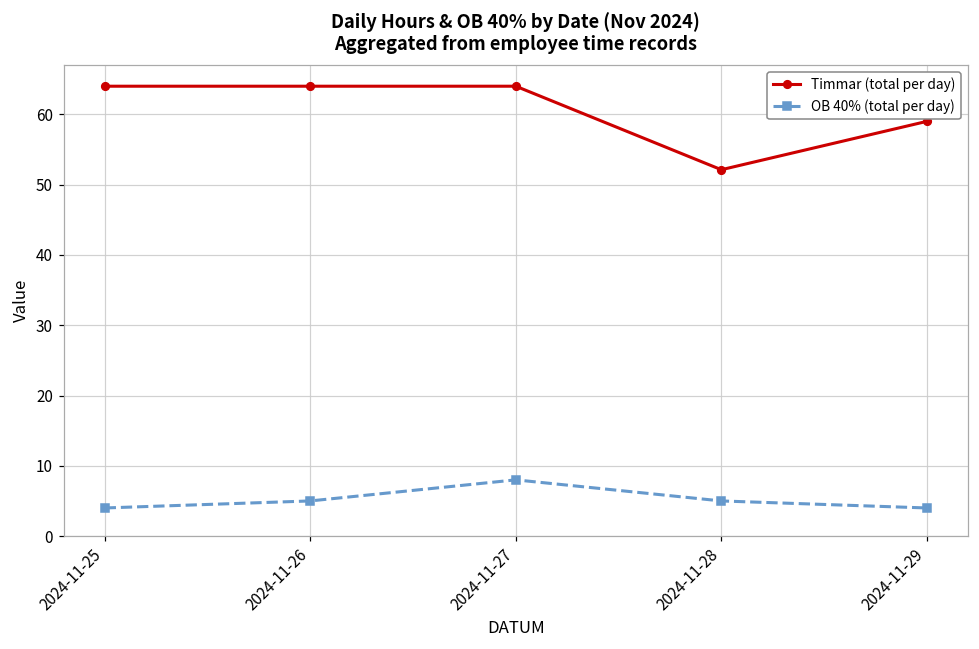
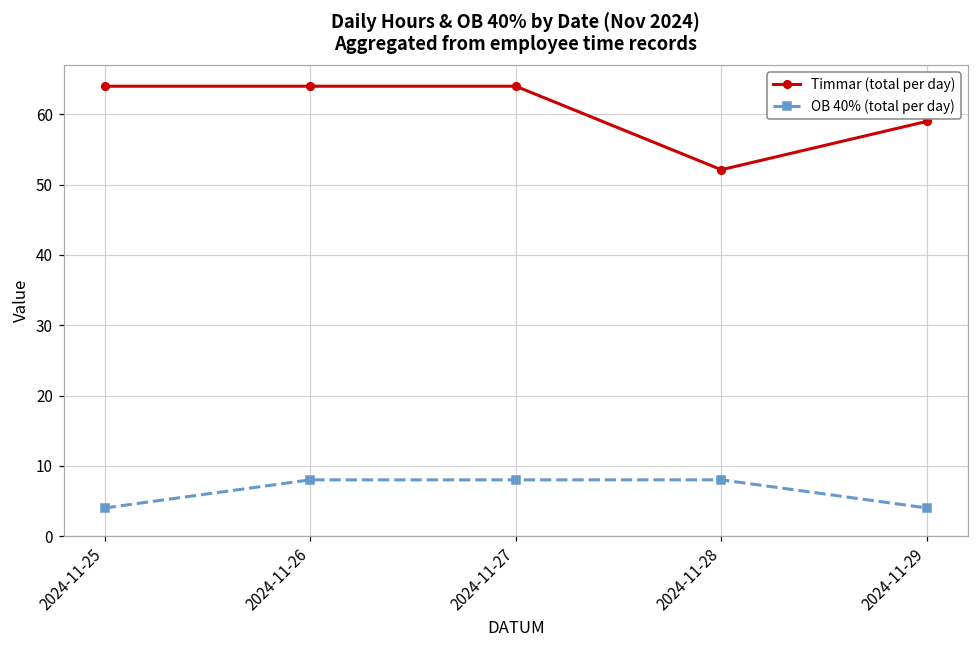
OB 40% (total per day), 2024-11-26: 5 -> 8
OB 40% (total per day), 2024-11-28: 5 -> 8
